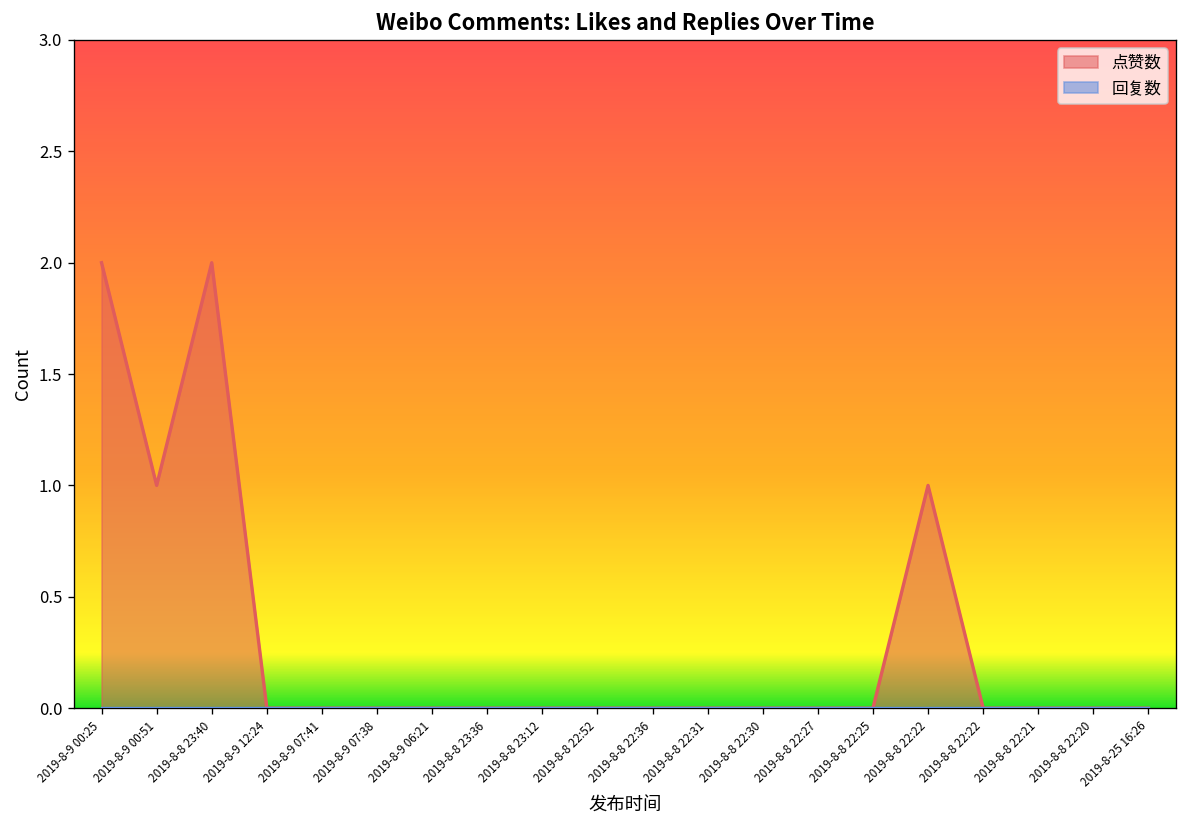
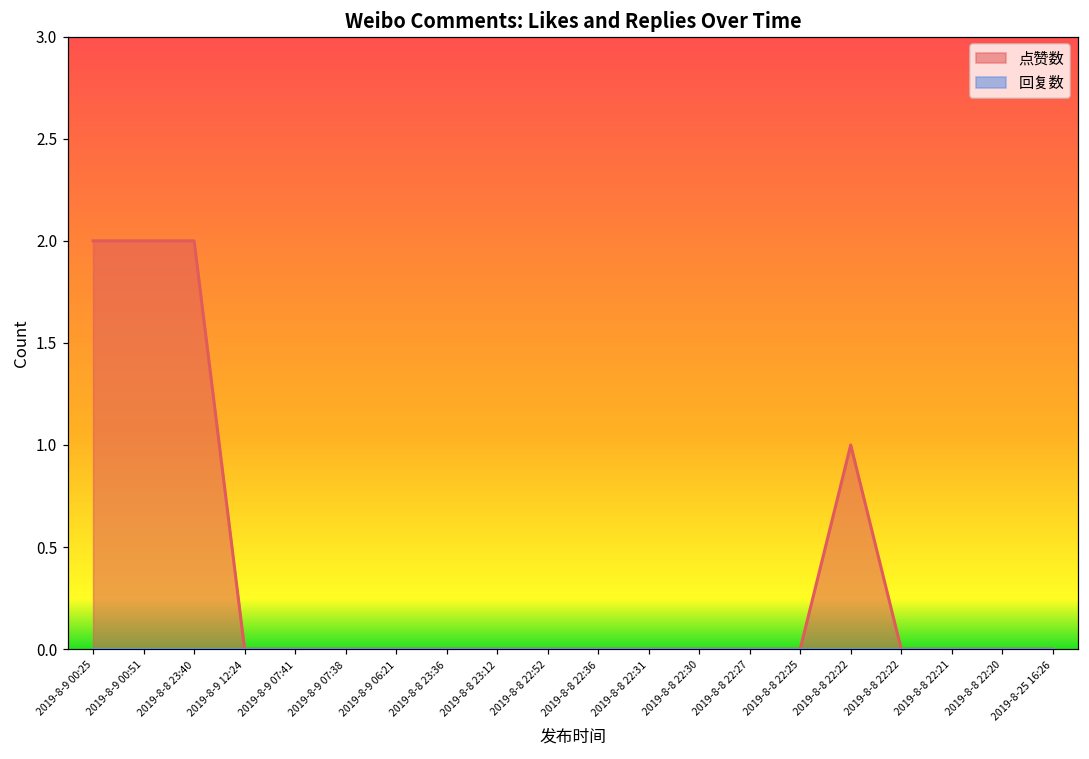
点赞数, 2019-8-9 00:51: 1 -> 2
